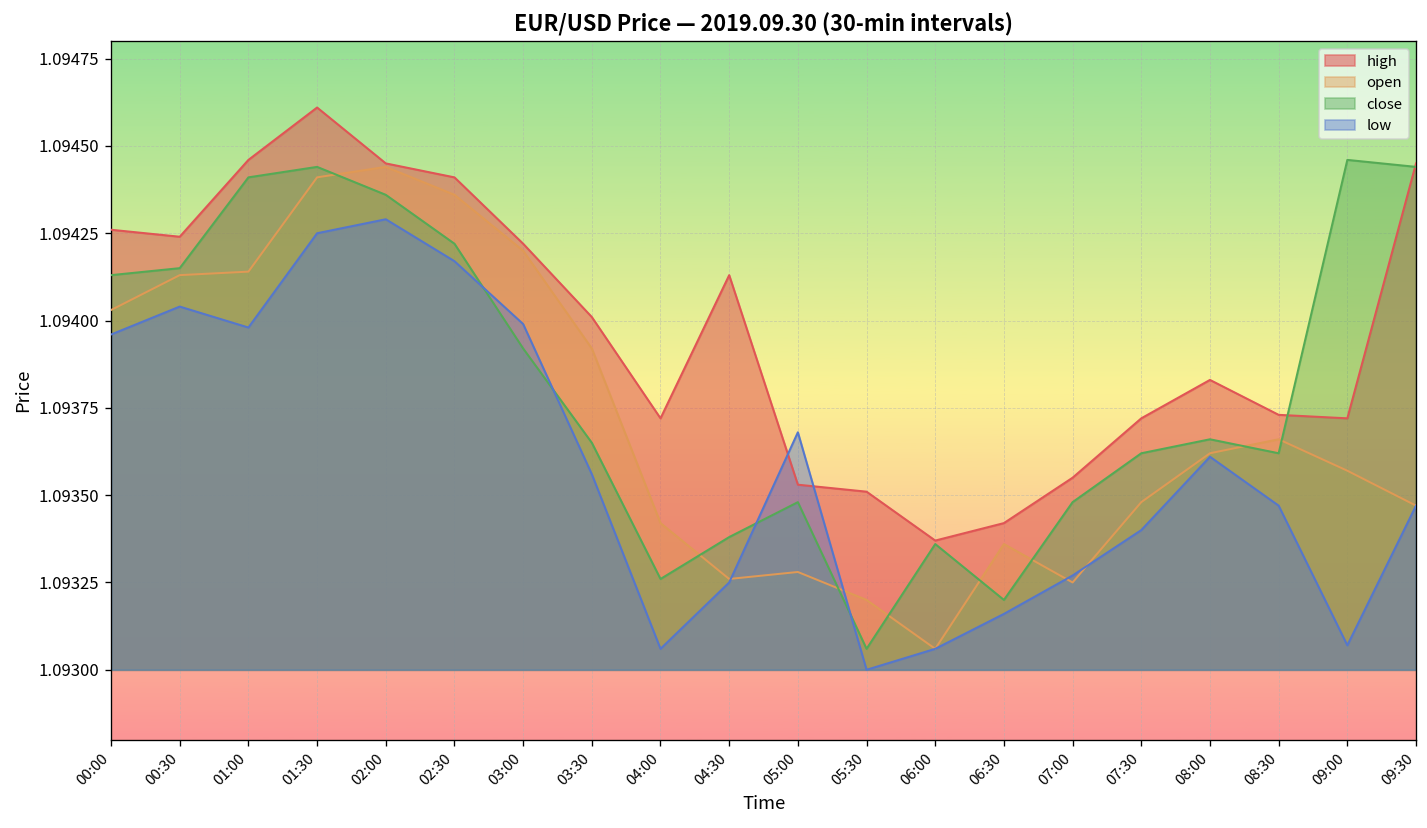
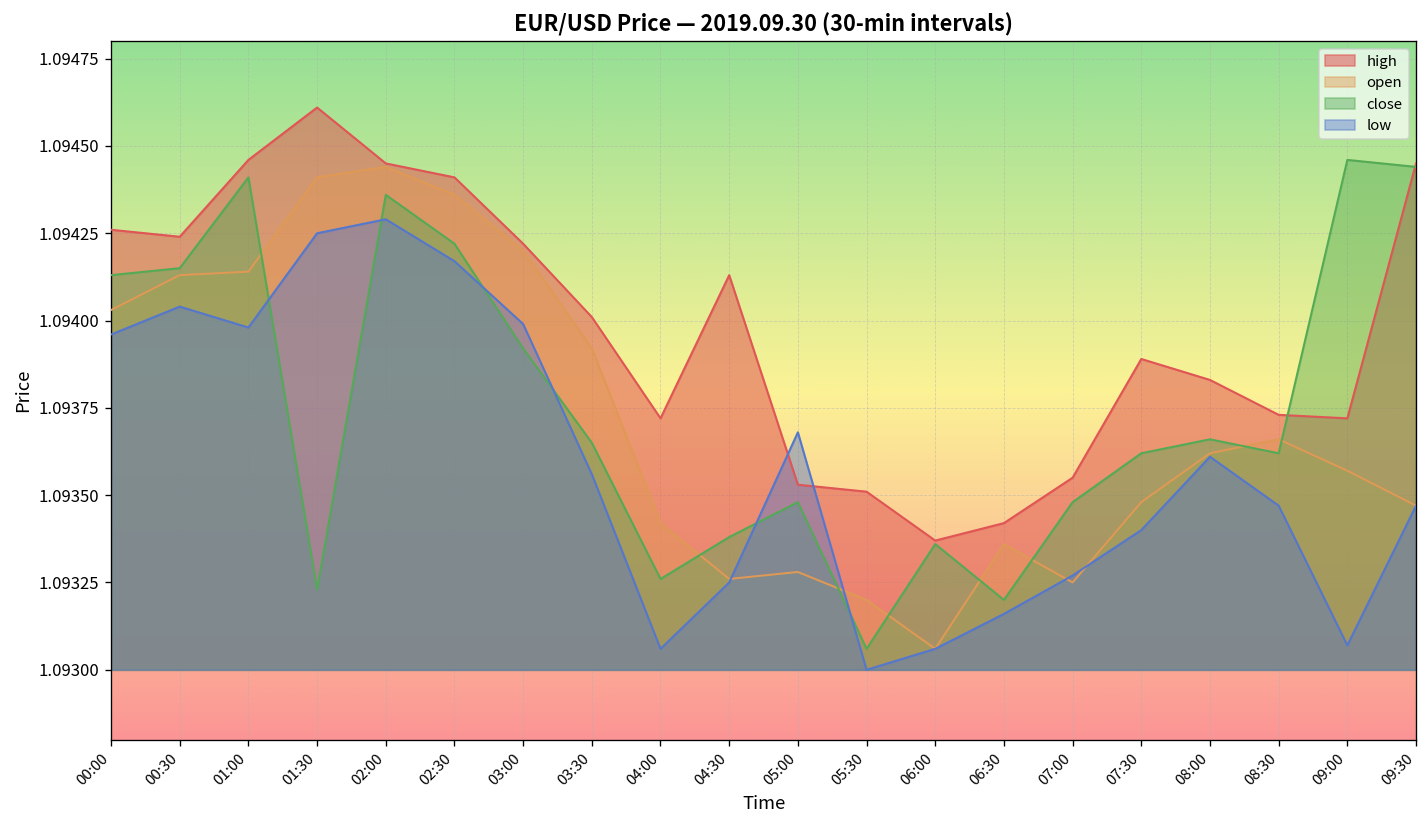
close, 01:30: 1.09444 -> 1.09323
high, 07:30: 1.09372 -> 1.09389
